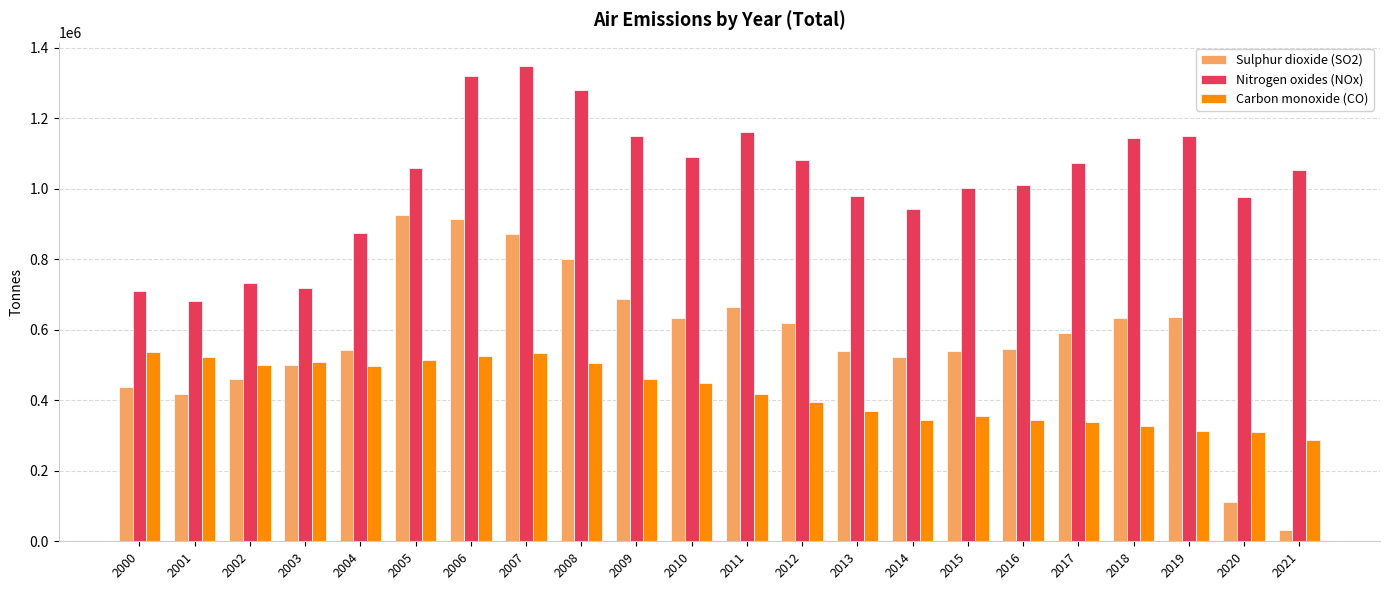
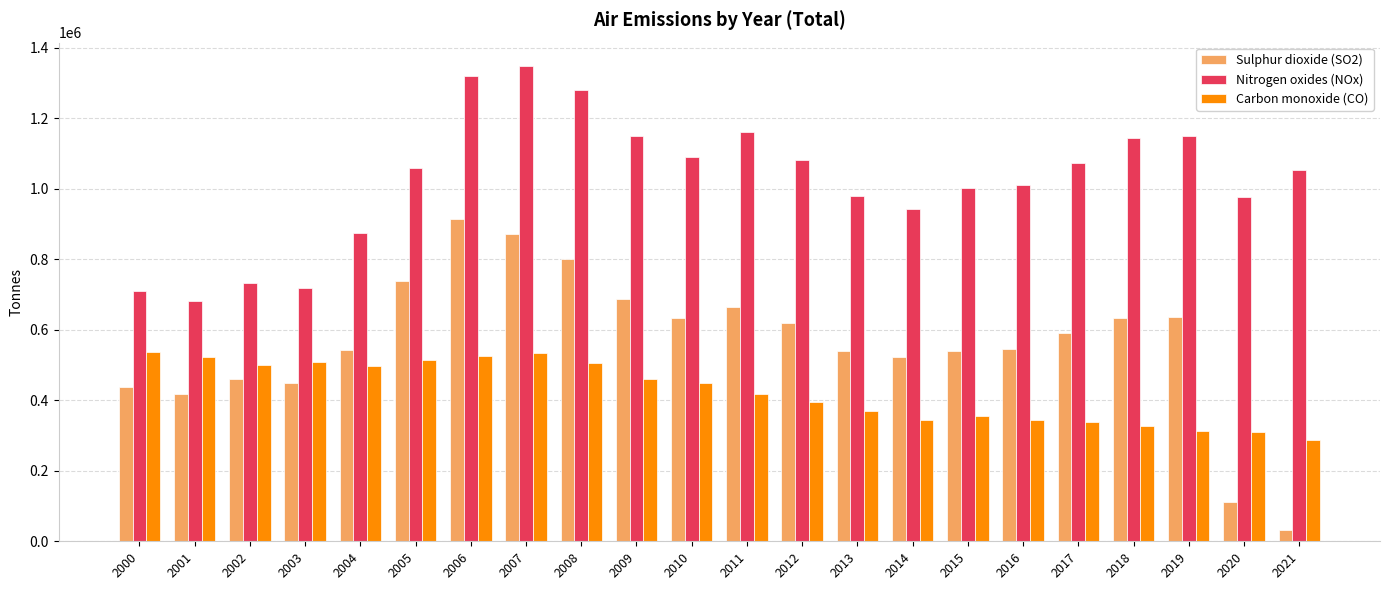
Sulphur dioxide (SO2), 2003: 500000 -> 450000
Sulphur dioxide (SO2), 2005: 930000 -> 740000
